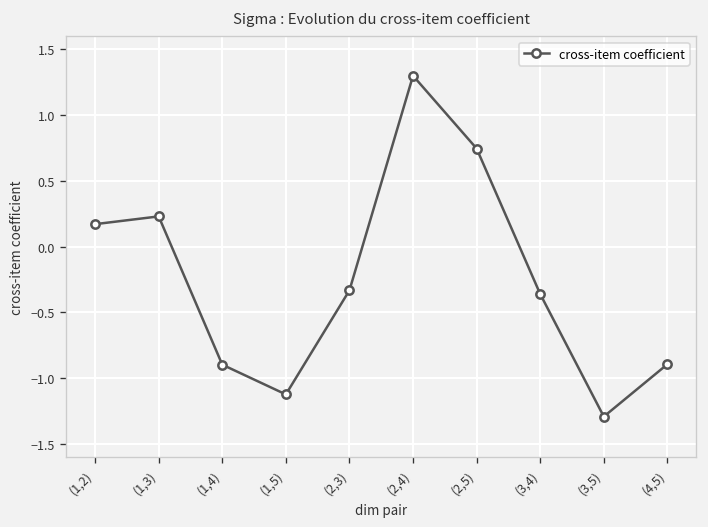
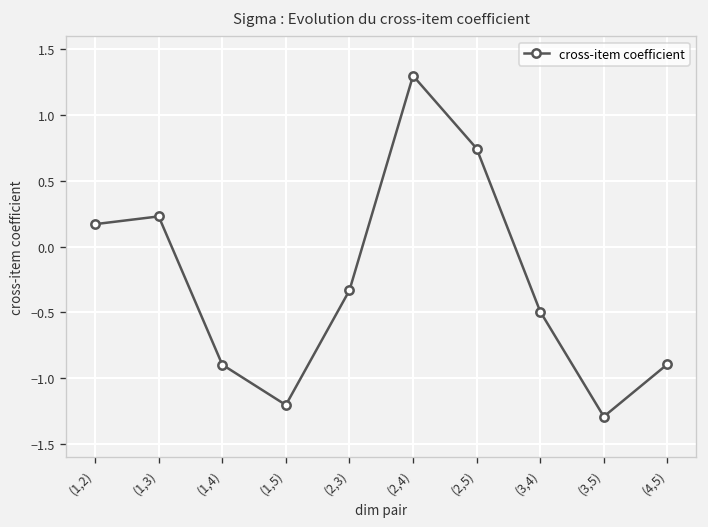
(1,5): -1.12 -> -1.20
(3,4): -0.36 -> -0.49
